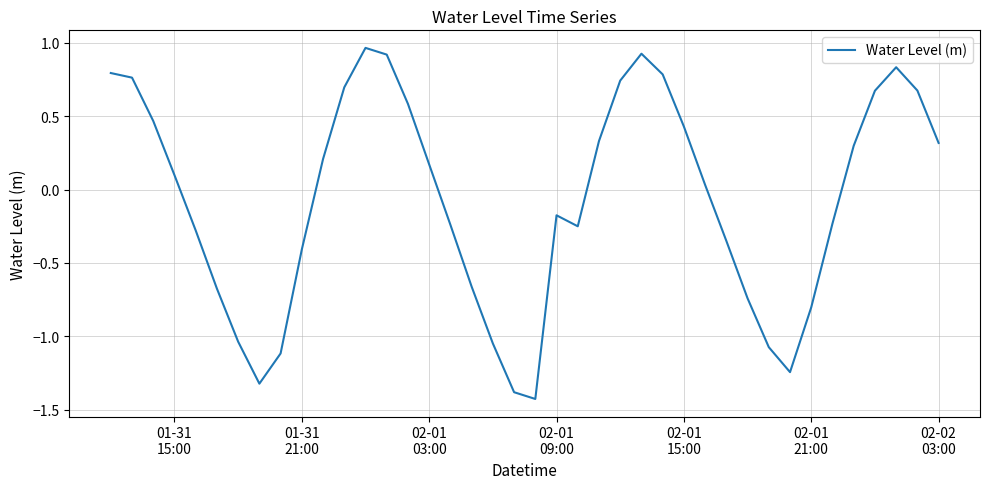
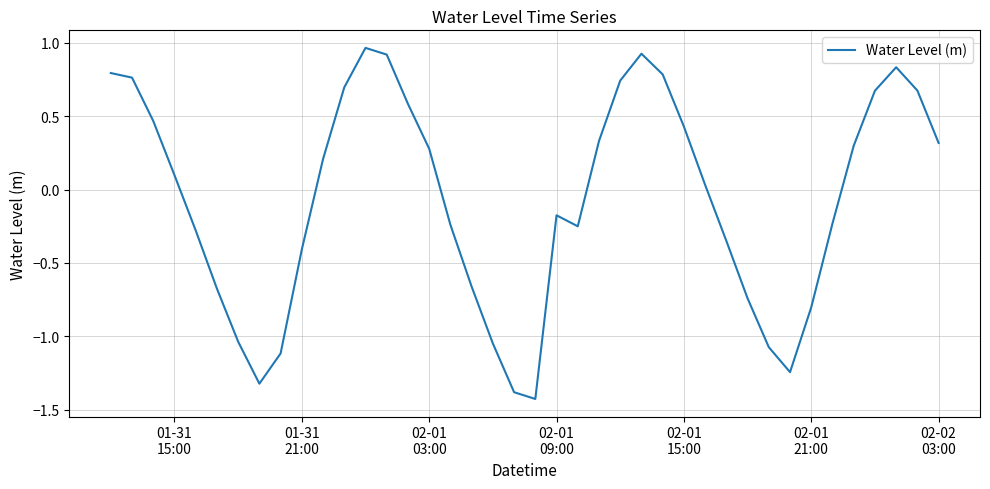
02-01 03:00: 0.17 -> 0.28
